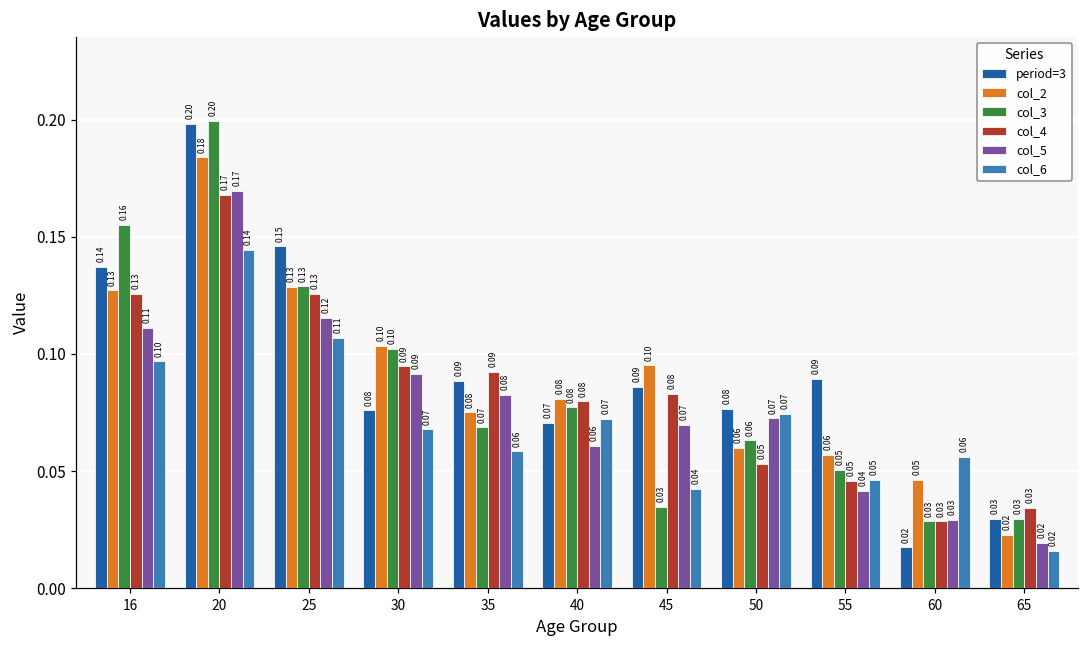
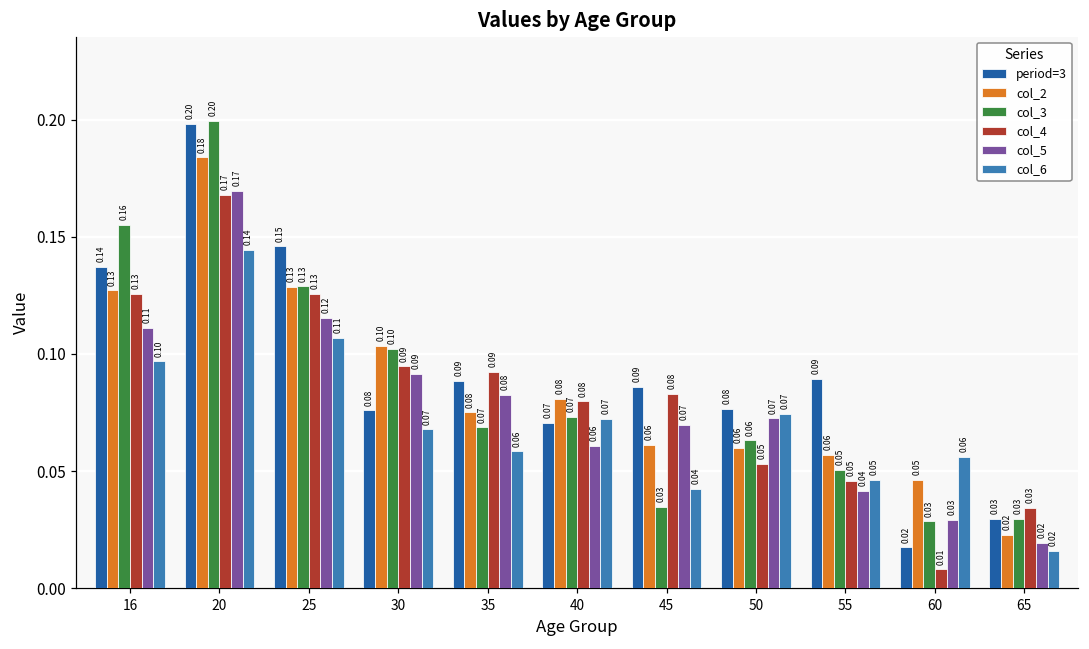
col_3, 40: 0.08 -> 0.07
col_2, 45: 0.10 -> 0.06
col_4, 60: 0.03 -> 0.01
